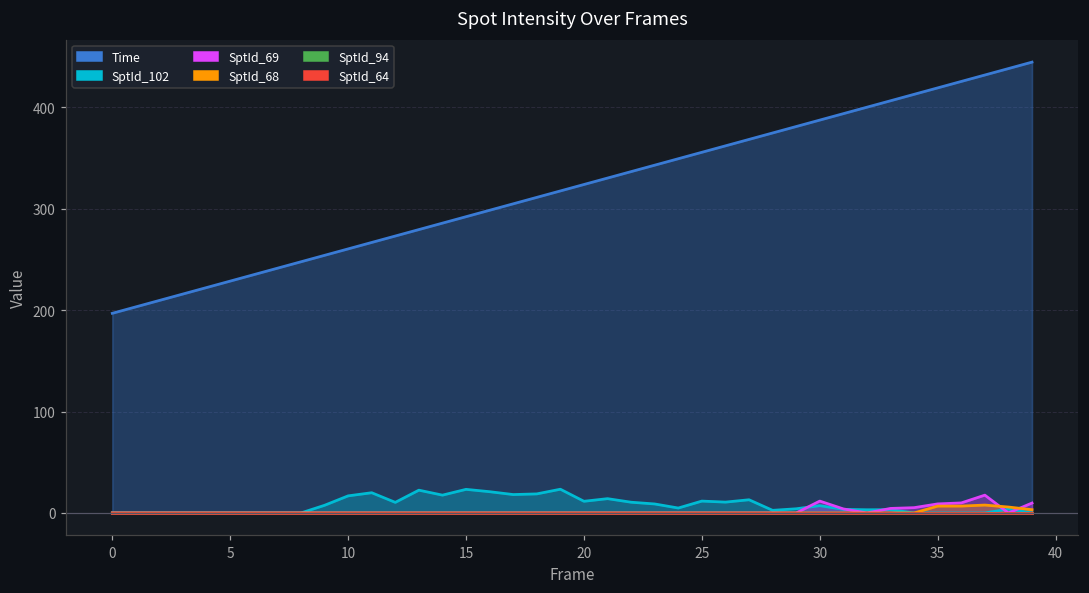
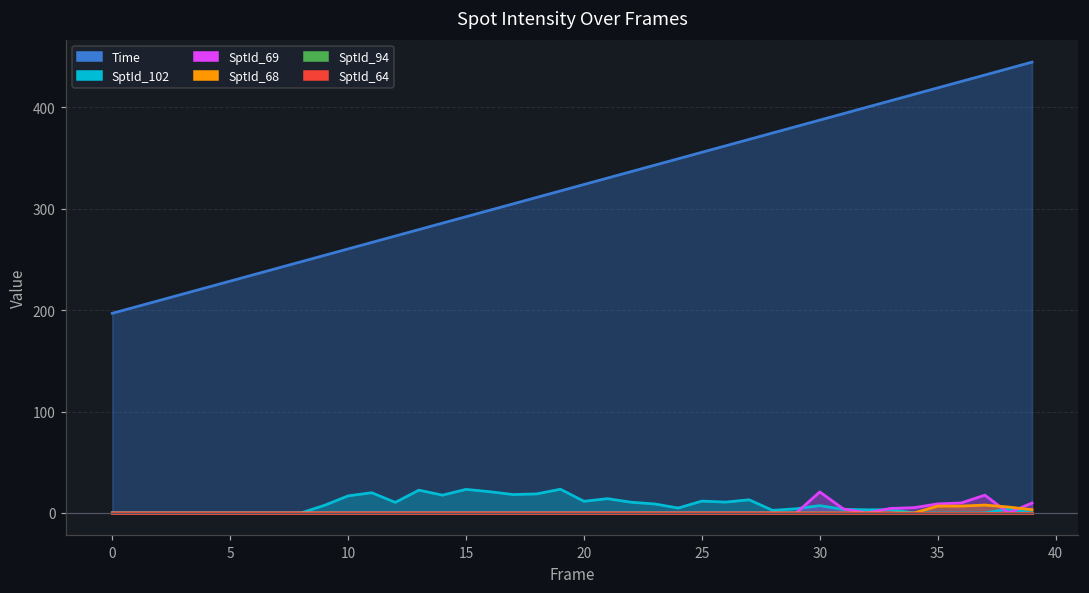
SptId_69, 30: 10 -> 20
